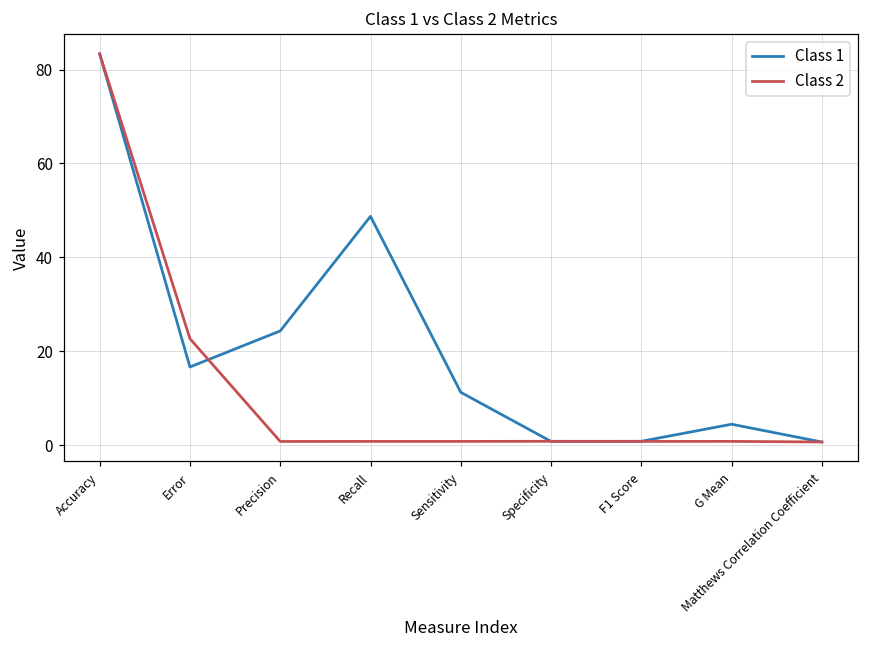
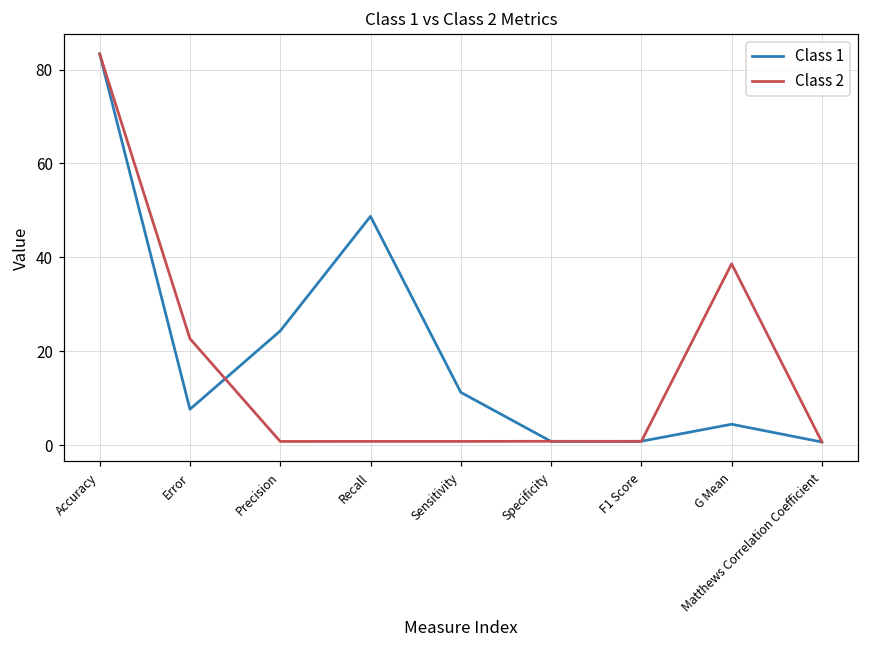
Class 1, Error: 17 -> 8
Class 2, G Mean: 1 -> 39
